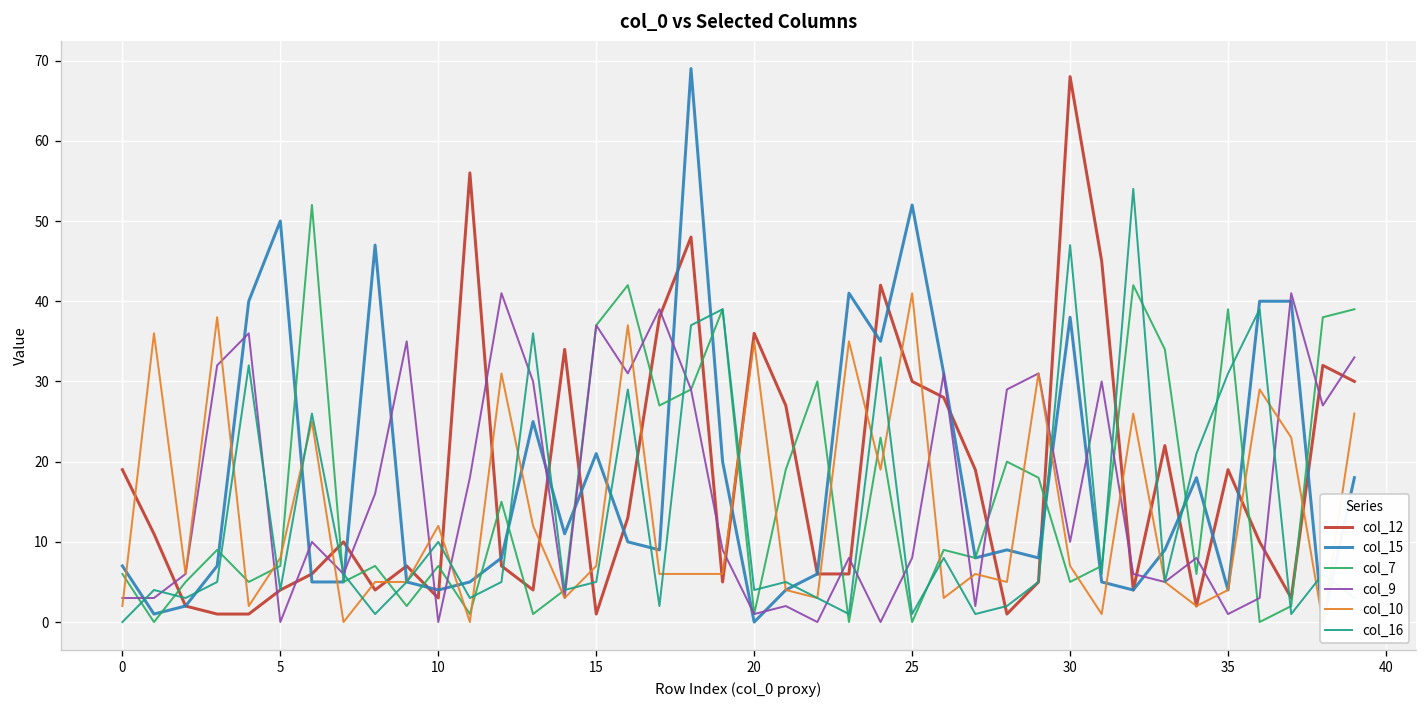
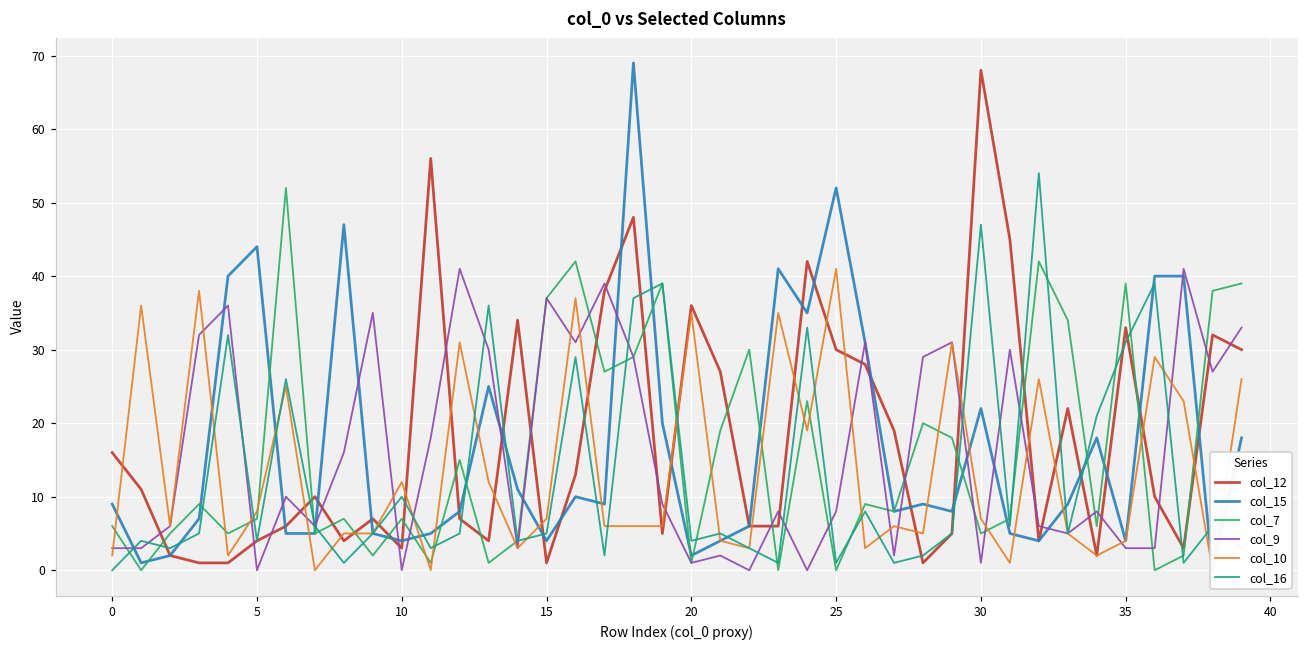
col_12, 0: 19 -> 16
col_15, 0: 7 -> 9
col_15, 5: 50 -> 44
col_15, 15: 21 -> 4
col_15, 20: 0 -> 2
col_15, 30: 38 -> 22
col_9, 30: 10 -> 1
col_12, 35: 19 -> 33
col_9, 35: 1 -> 3
